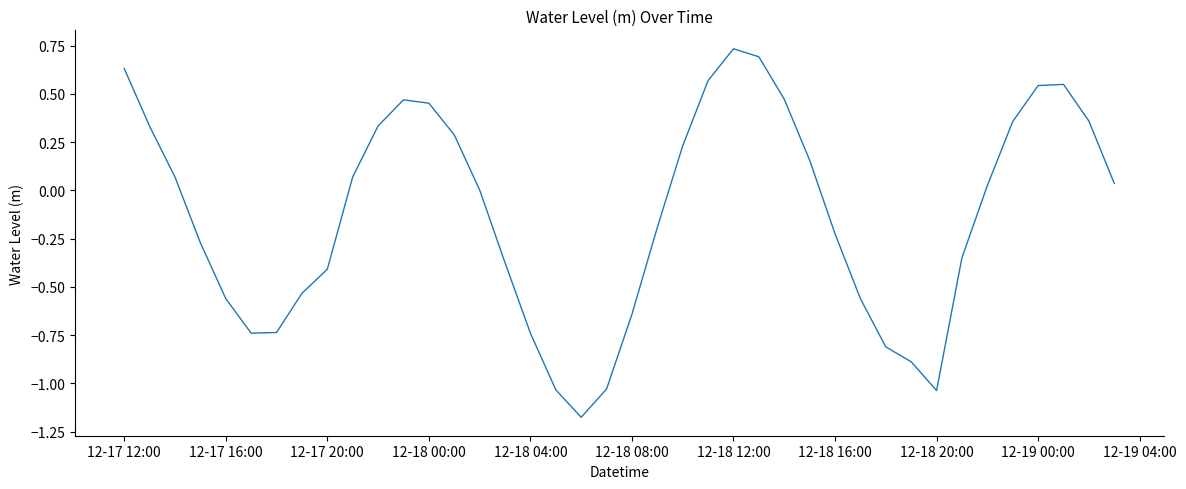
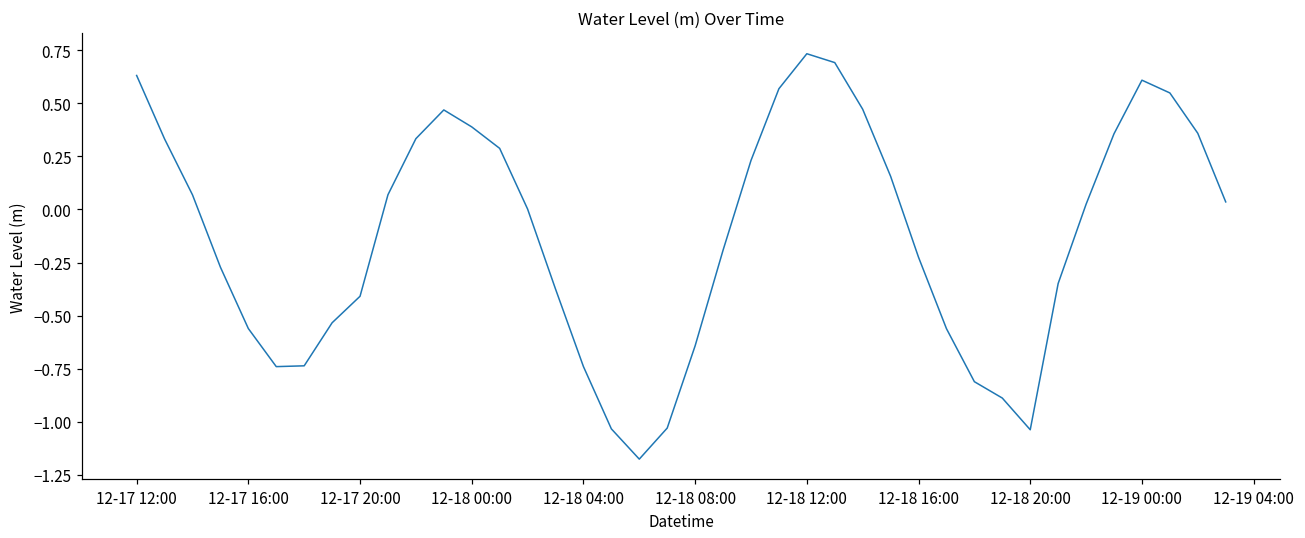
12-18 00:00: 0.45 -> 0.39
12-19 00:00: 0.54 -> 0.61
